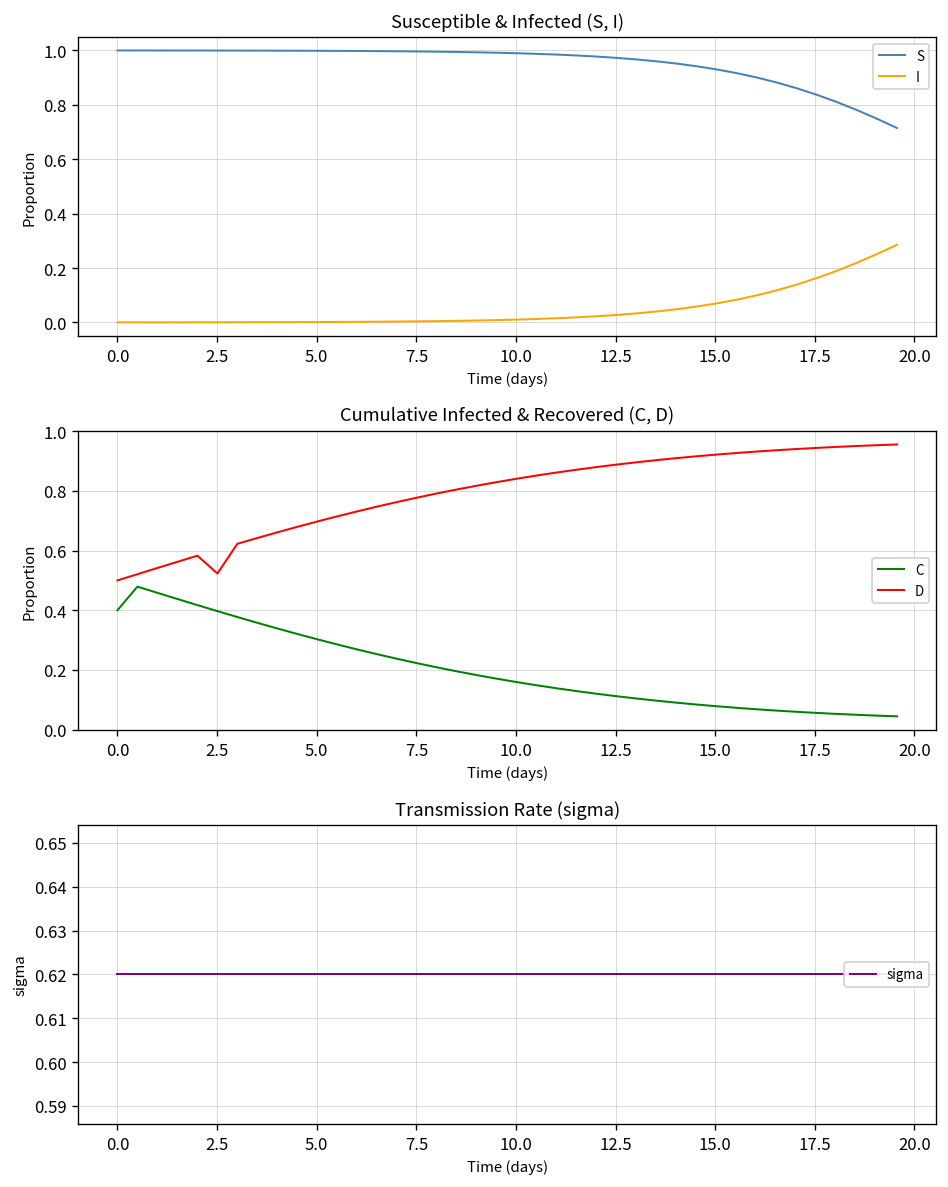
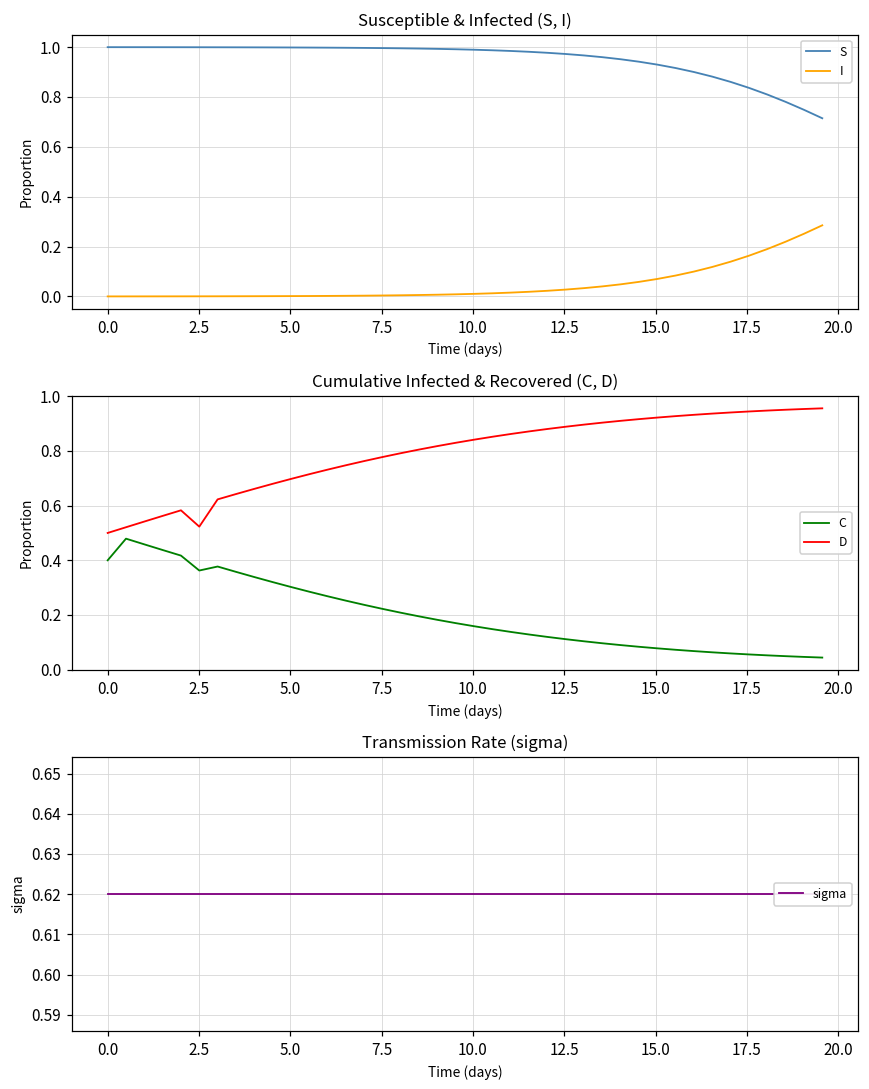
Cumulative Infected & Recovered (C, D), C, 2.5: 0.40 -> 0.36
